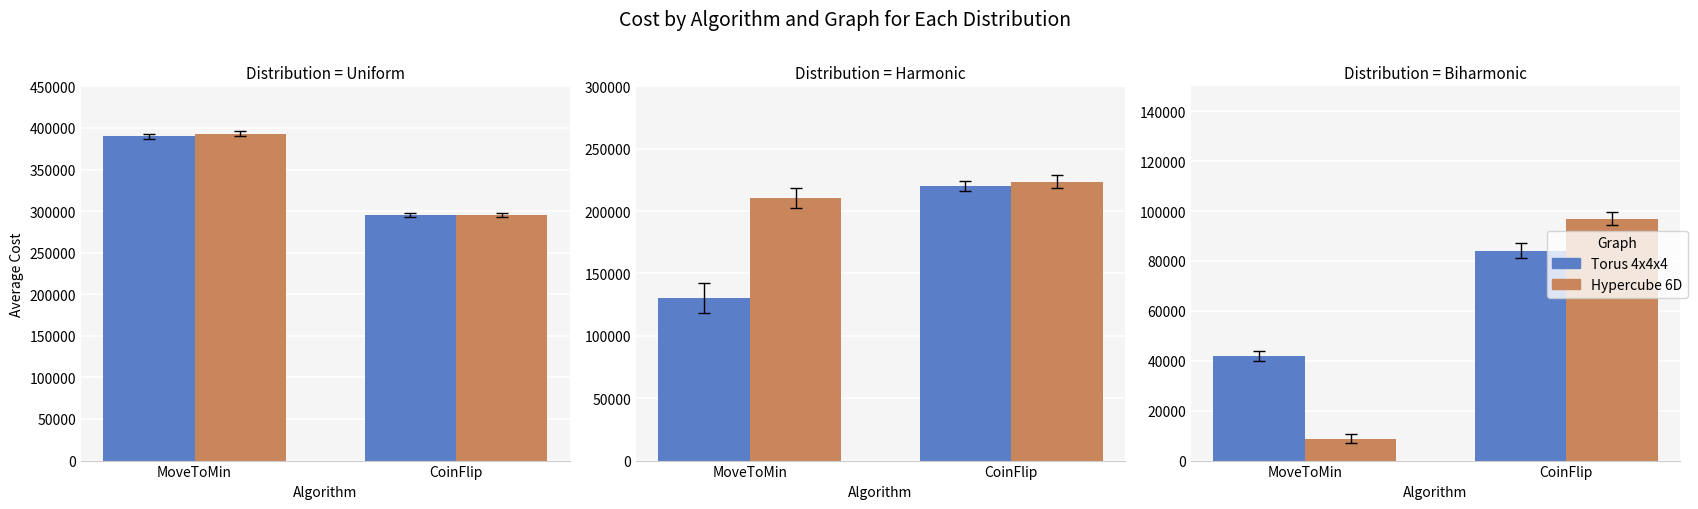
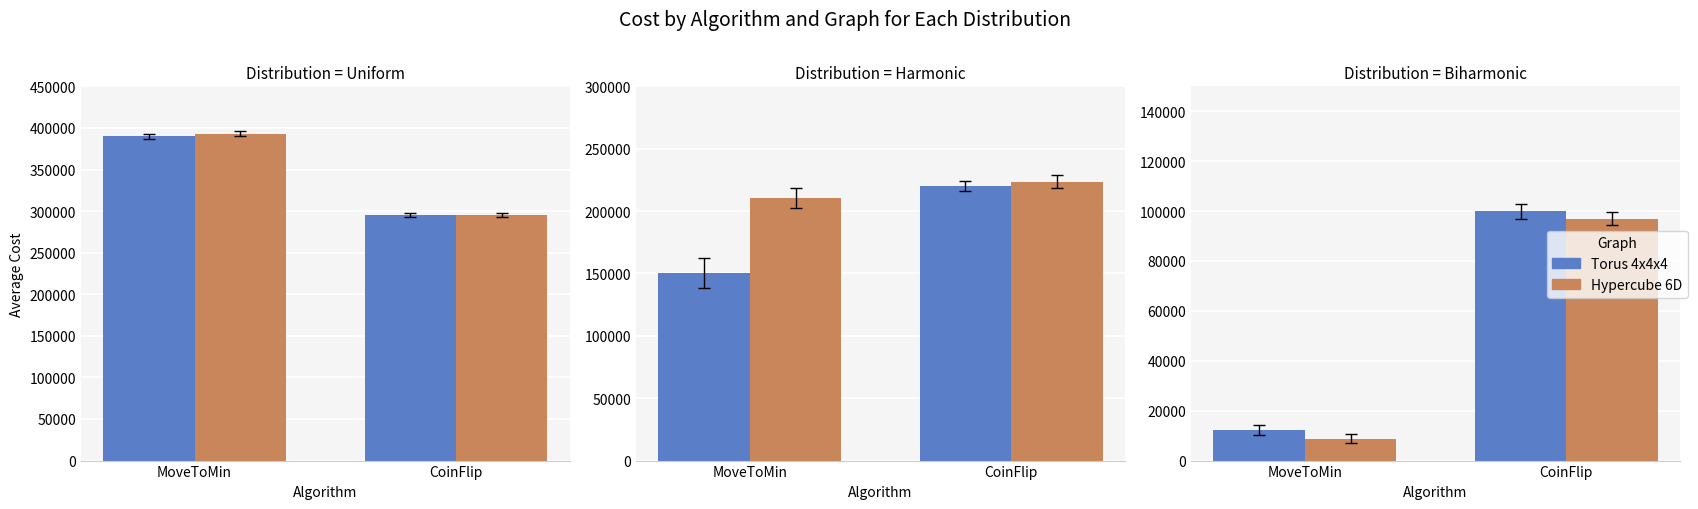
Distribution = Harmonic, Torus 4x4x4, MoveToMin: 130000 -> 150000
Distribution = Biharmonic, Torus 4x4x4, MoveToMin: 42000 -> 12000
Distribution = Biharmonic, Torus 4x4x4, CoinFlip: 84000 -> 100000
